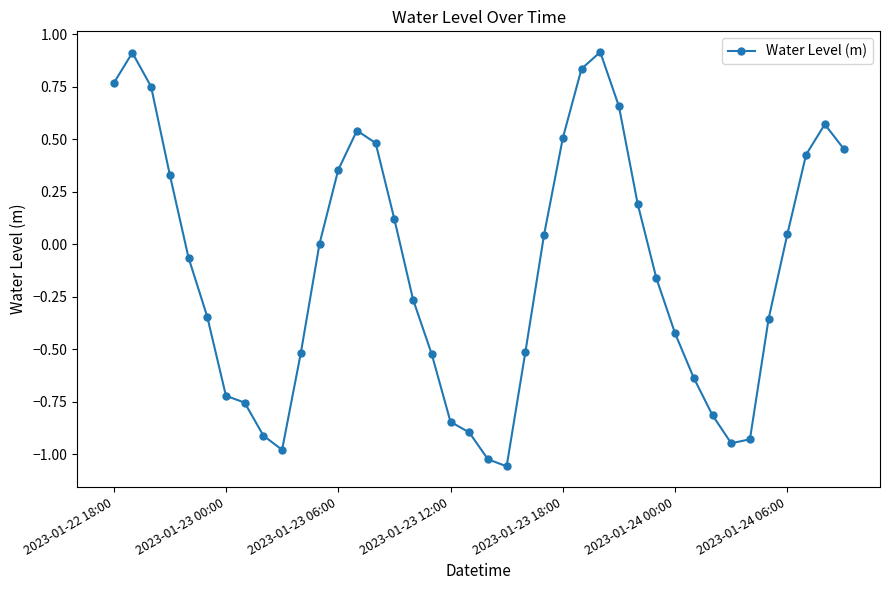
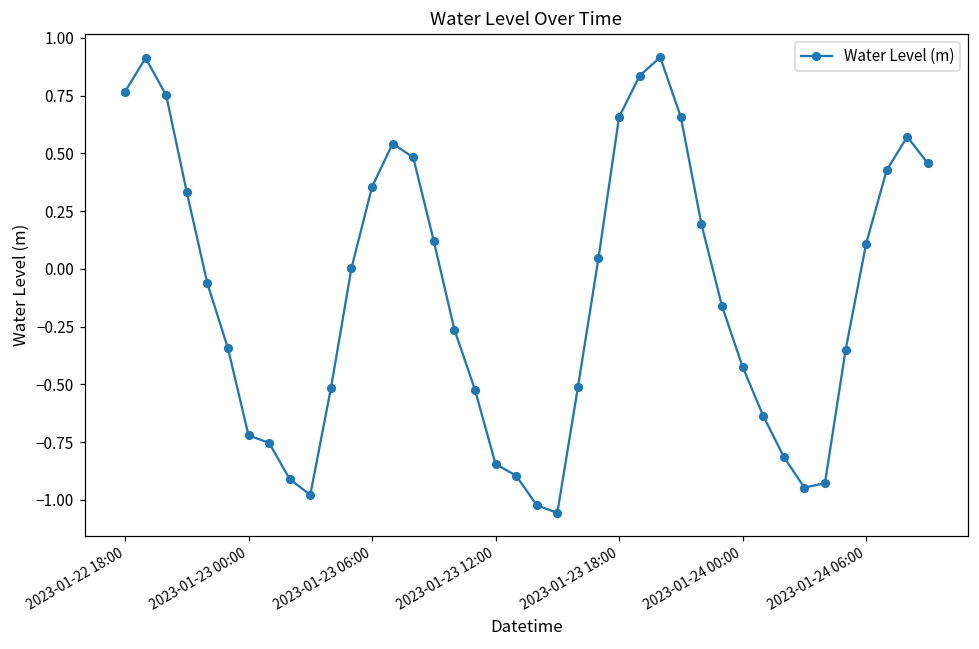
2023-01-23 18:00: 0.51 -> 0.66
2023-01-24 06:00: 0.05 -> 0.11
